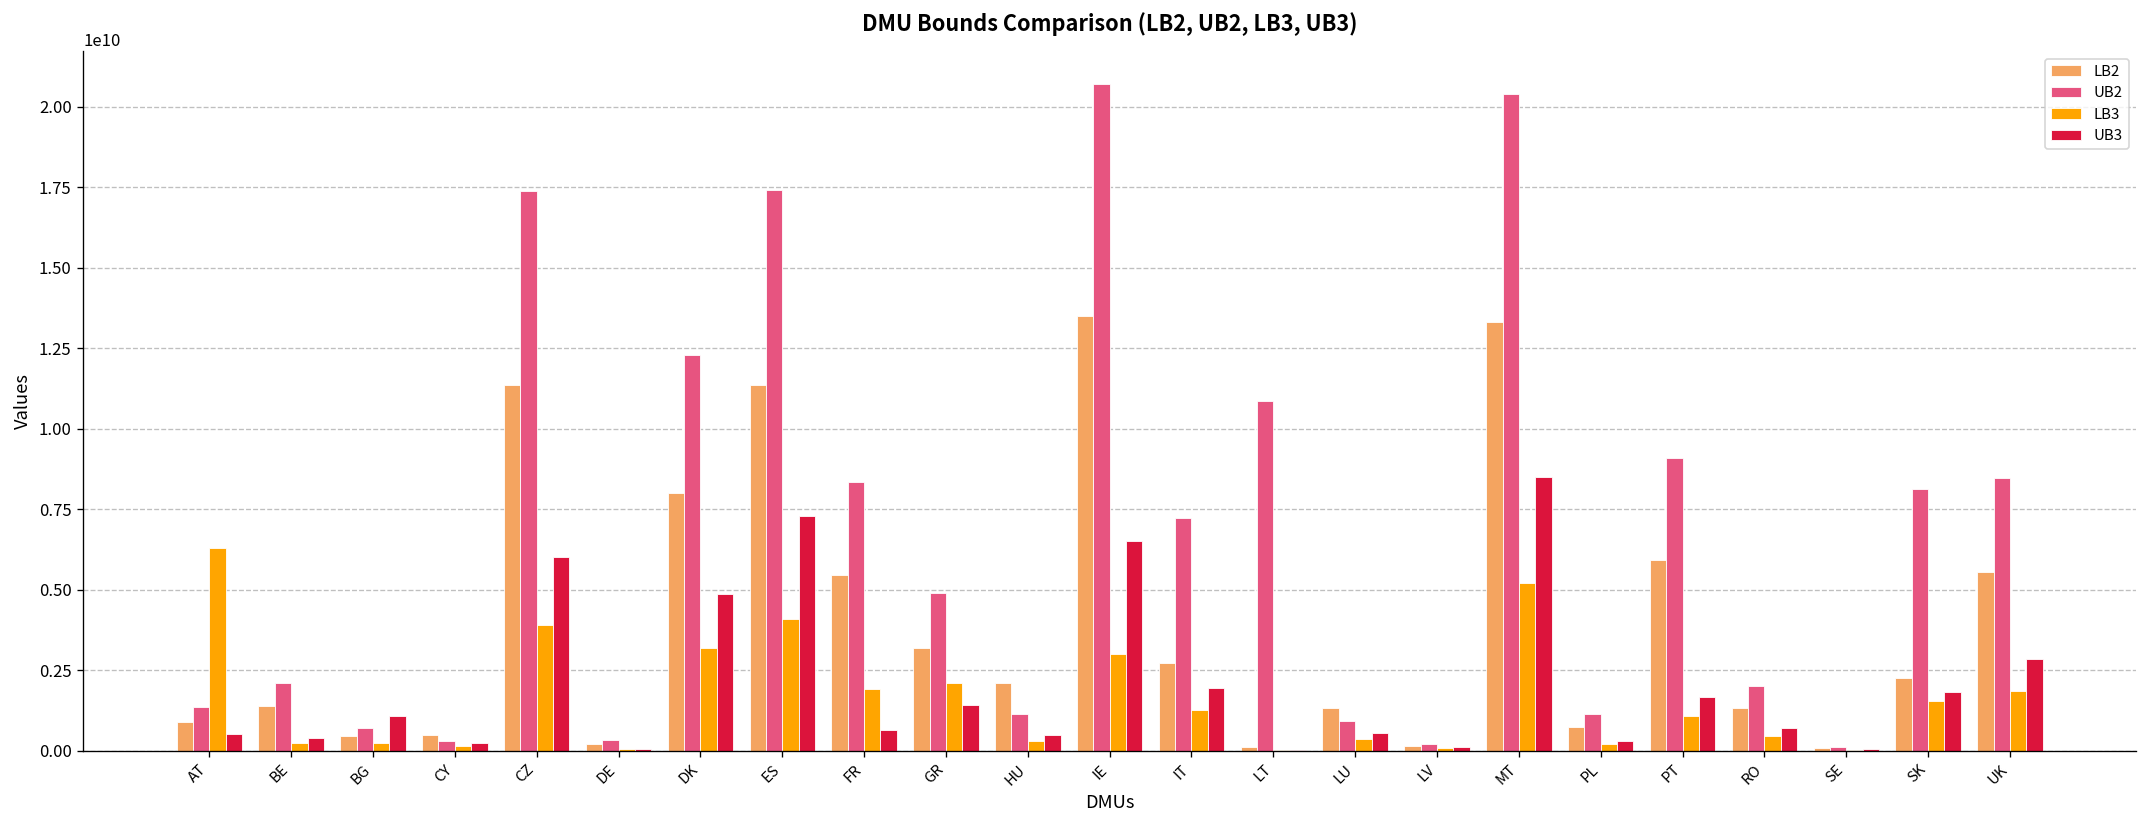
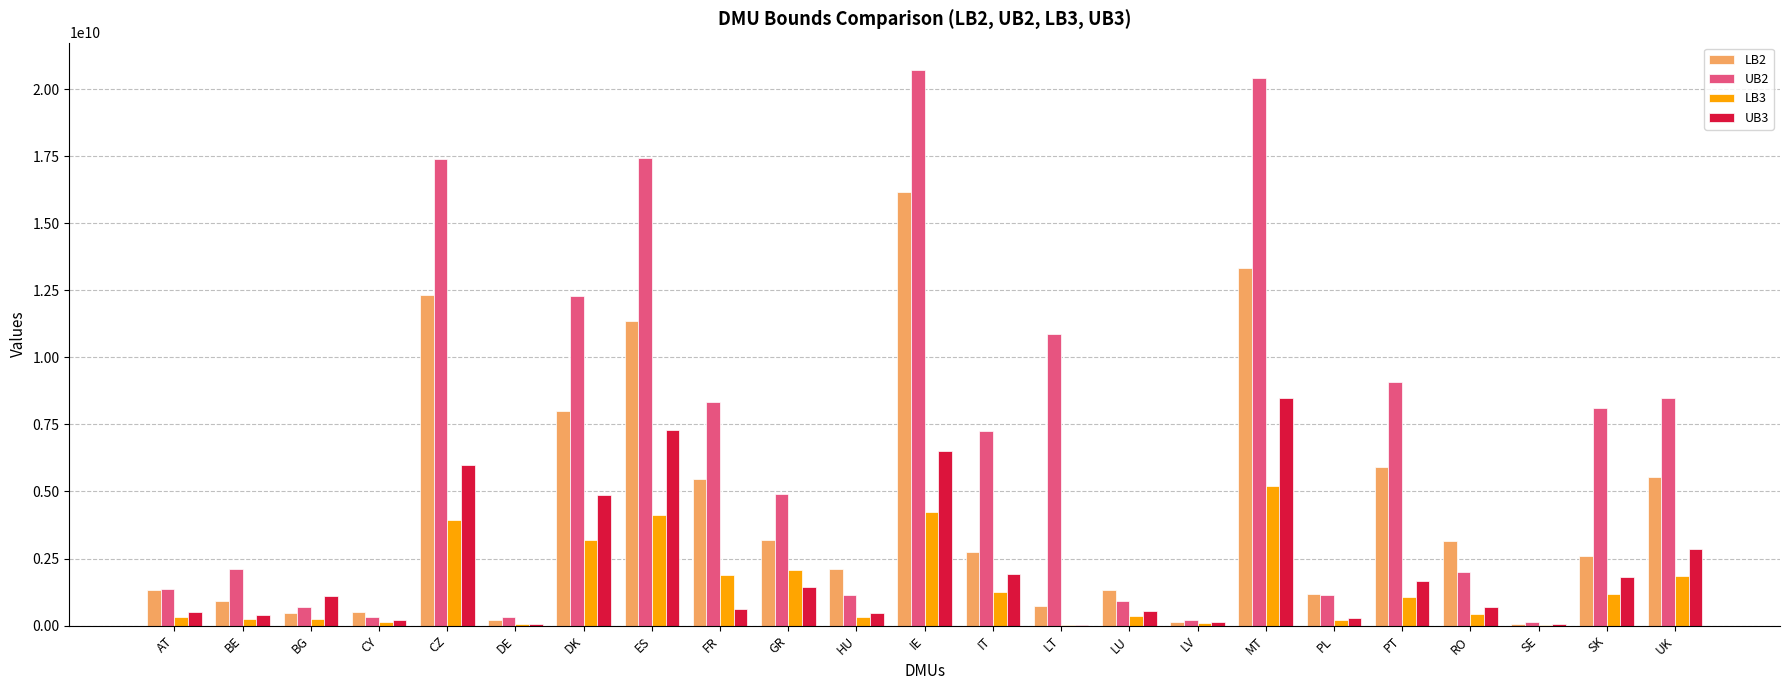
LB2, AT: 900000000 -> 1300000000
LB3, AT: 6300000000 -> 300000000
LB2, BE: 1400000000 -> 900000000
LB2, CZ: 11400000000 -> 12300000000
LB2, IE: 13500000000 -> 16200000000
LB3, IE: 3000000000 -> 4200000000
LB2, LT: 100000000 -> 700000000
LB2, PL: 700000000 -> 1200000000
LB2, RO: 1300000000 -> 3200000000
LB2, SK: 2300000000 -> 2600000000
LB3, SK: 1500000000 -> 1200000000
